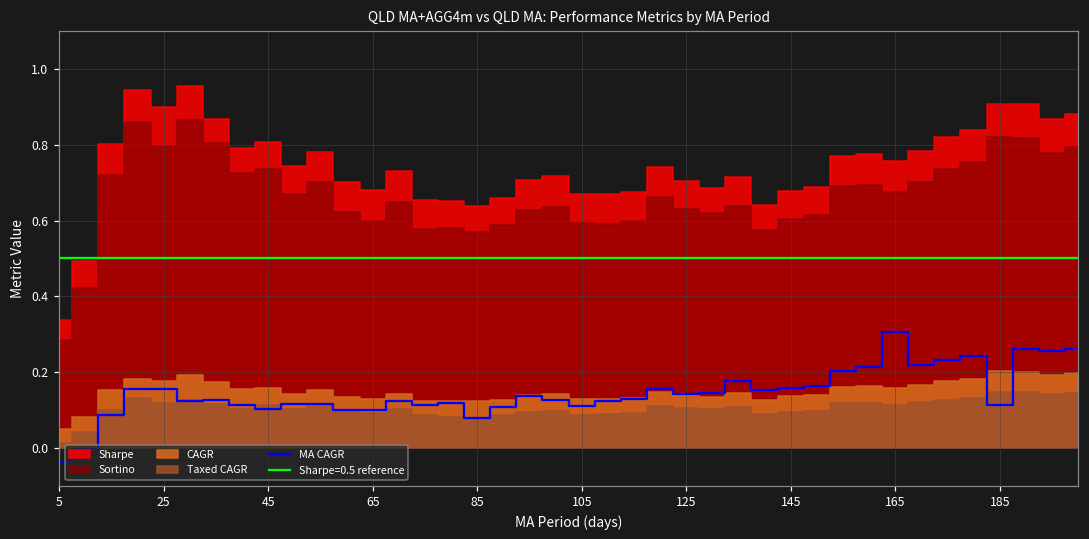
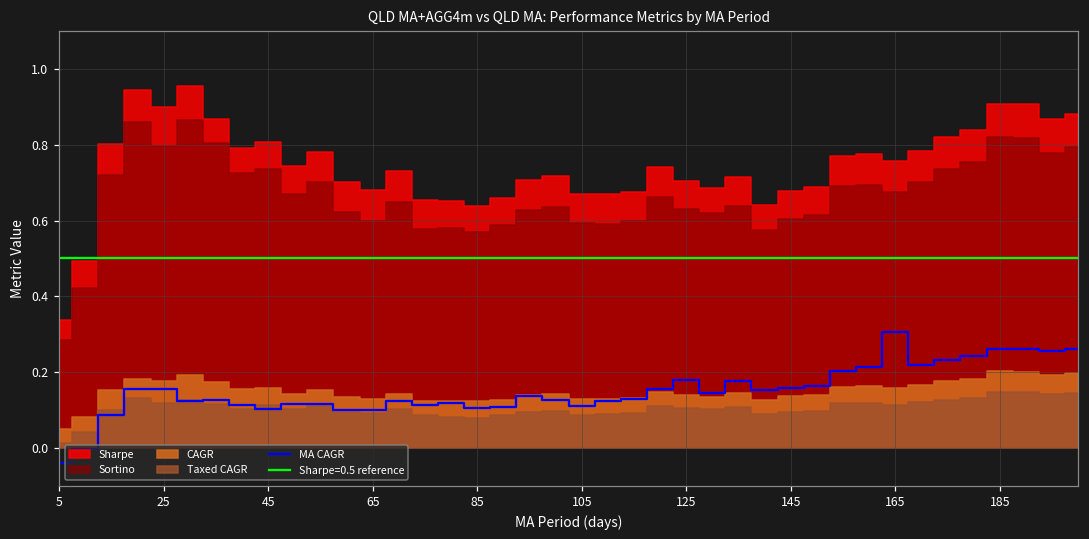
MA CAGR, 85: 0.08 -> 0.10
MA CAGR, 125: 0.14 -> 0.18
MA CAGR, 185: 0.11 -> 0.26
